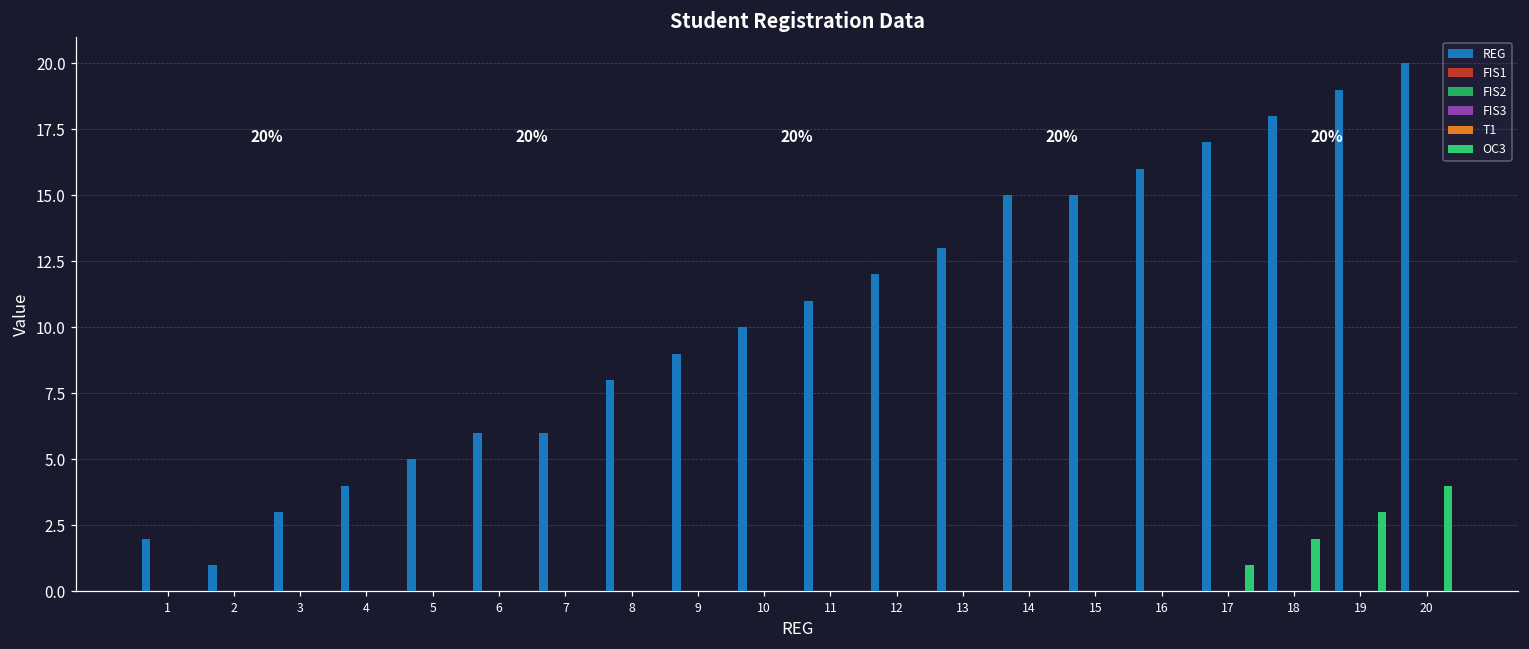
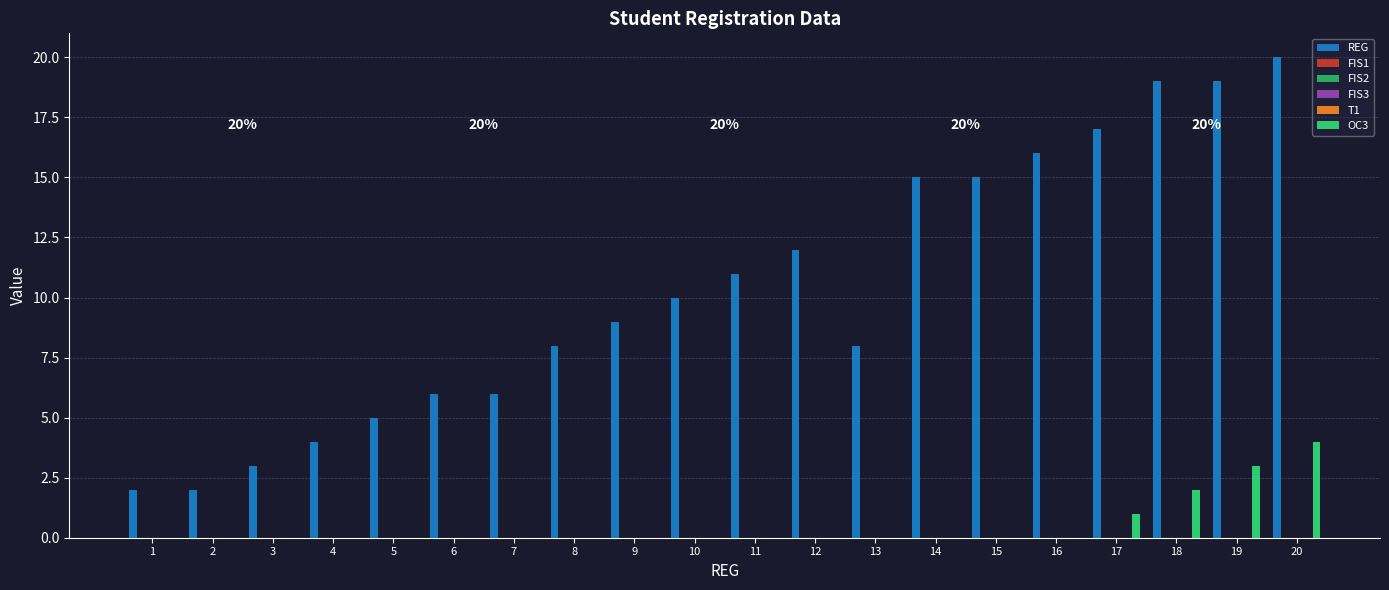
REG, 2: 1 -> 2
REG, 13: 13 -> 8
REG, 18: 18 -> 19
